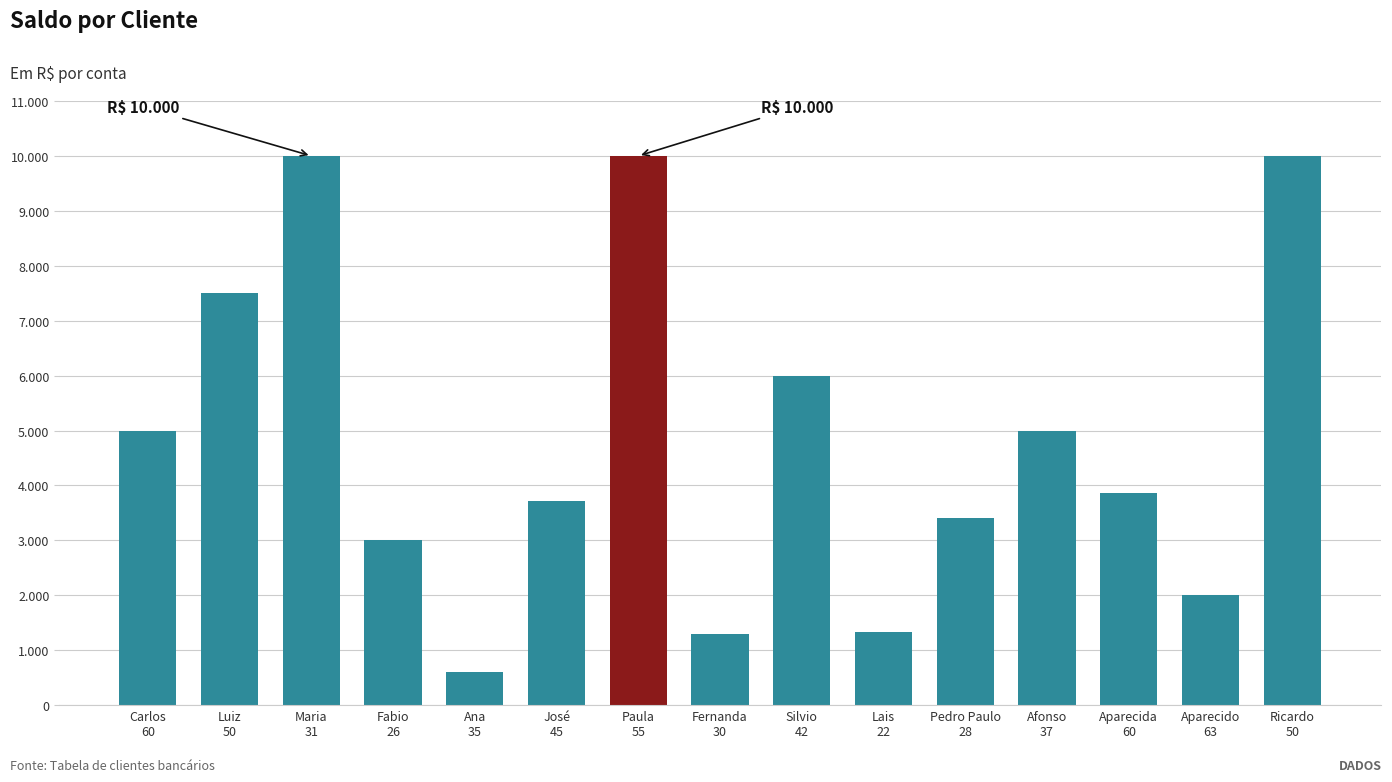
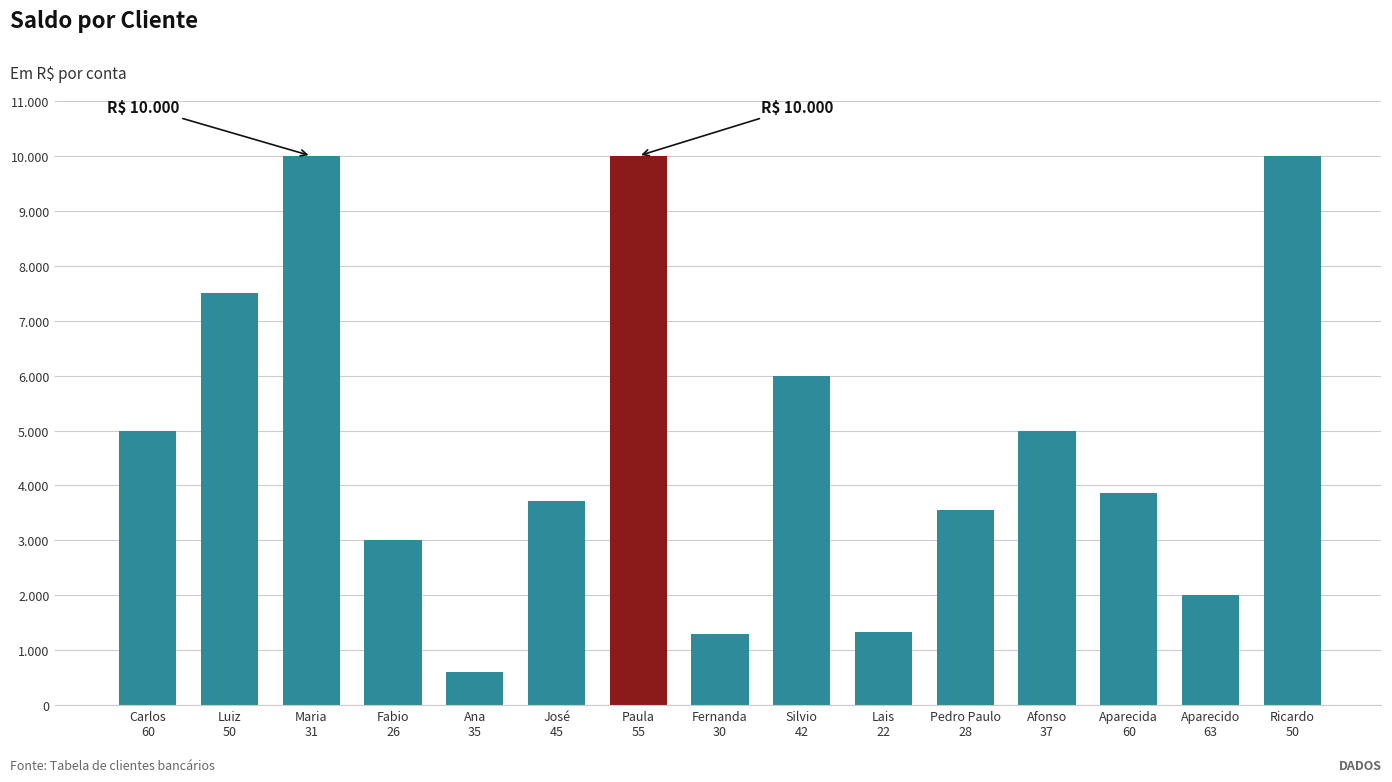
Pedro Paulo 28: 3.4 -> 3.6
